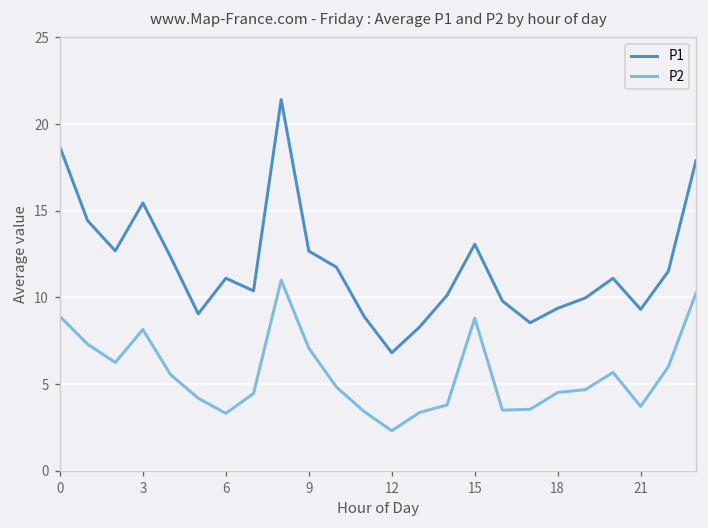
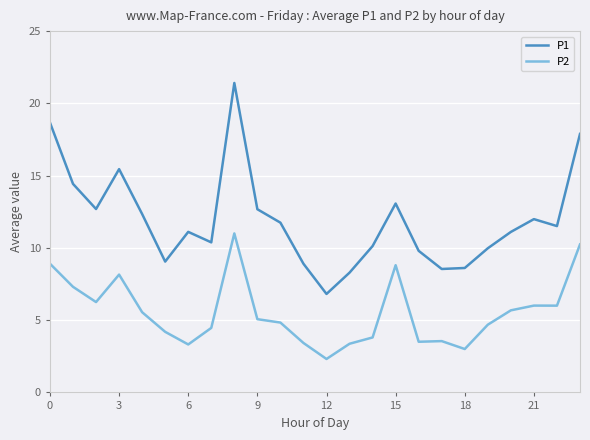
P2, 9: 7.1 -> 5.1
P1, 18: 9.4 -> 8.6
P2, 18: 4.5 -> 3.0
P1, 21: 9.3 -> 12.0
P2, 21: 3.7 -> 6.0
